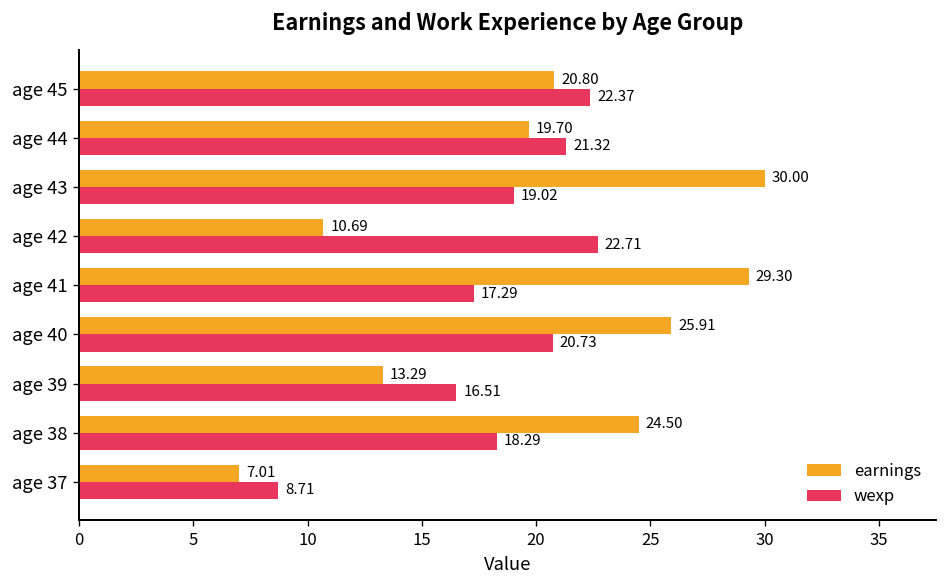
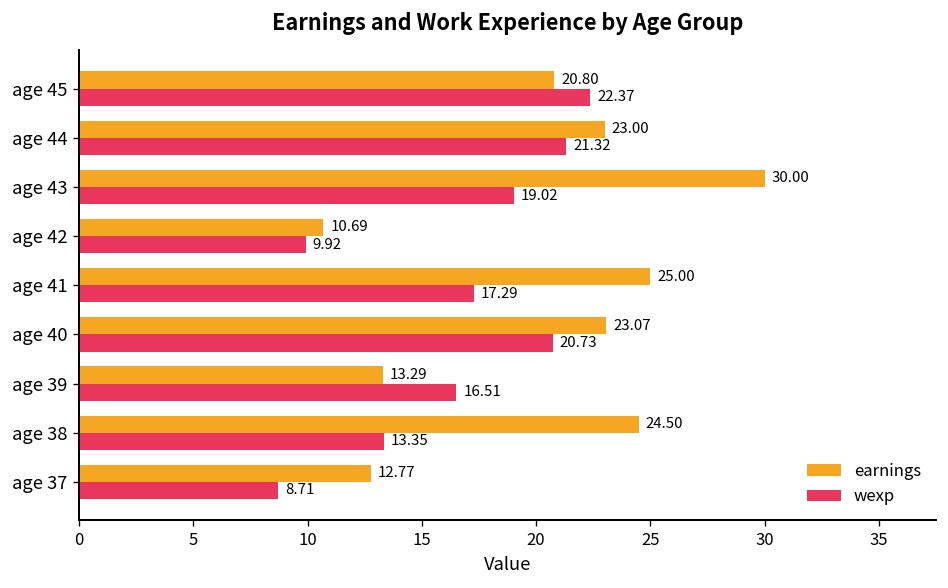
earnings, age 44: 19.70 -> 23.00
wexp, age 42: 22.71 -> 9.92
earnings, age 41: 29.30 -> 25.00
earnings, age 40: 25.91 -> 23.07
wexp, age 38: 18.29 -> 13.35
earnings, age 37: 7.01 -> 12.77
